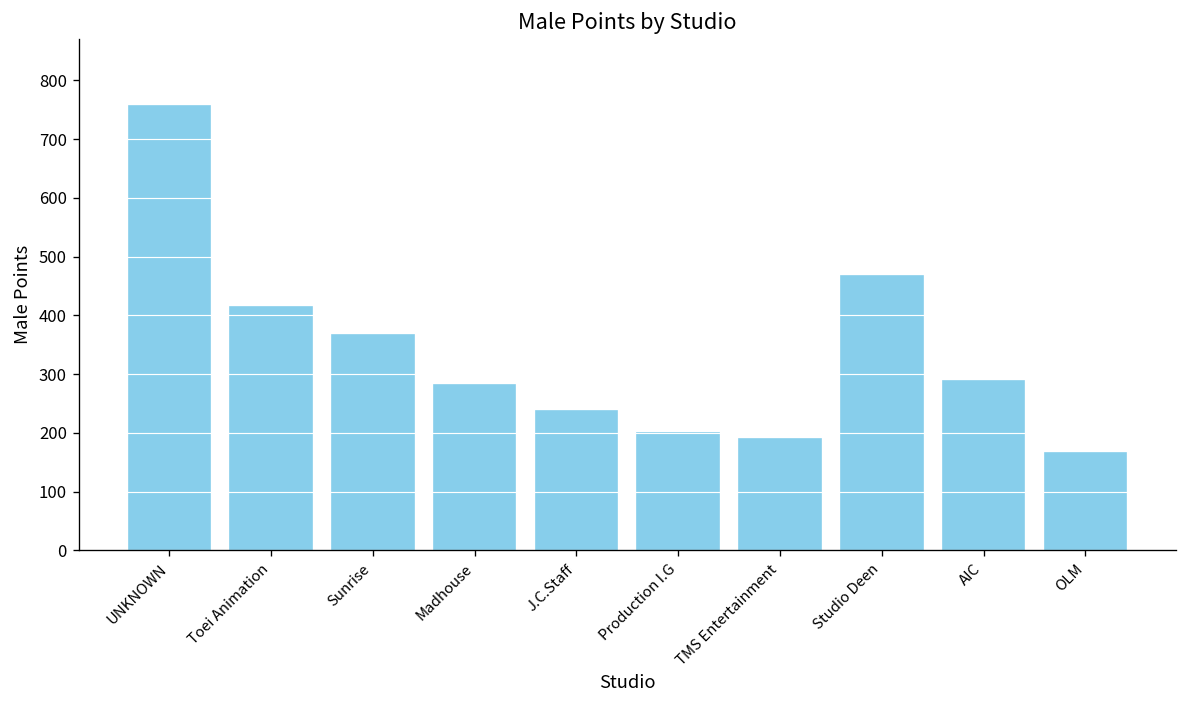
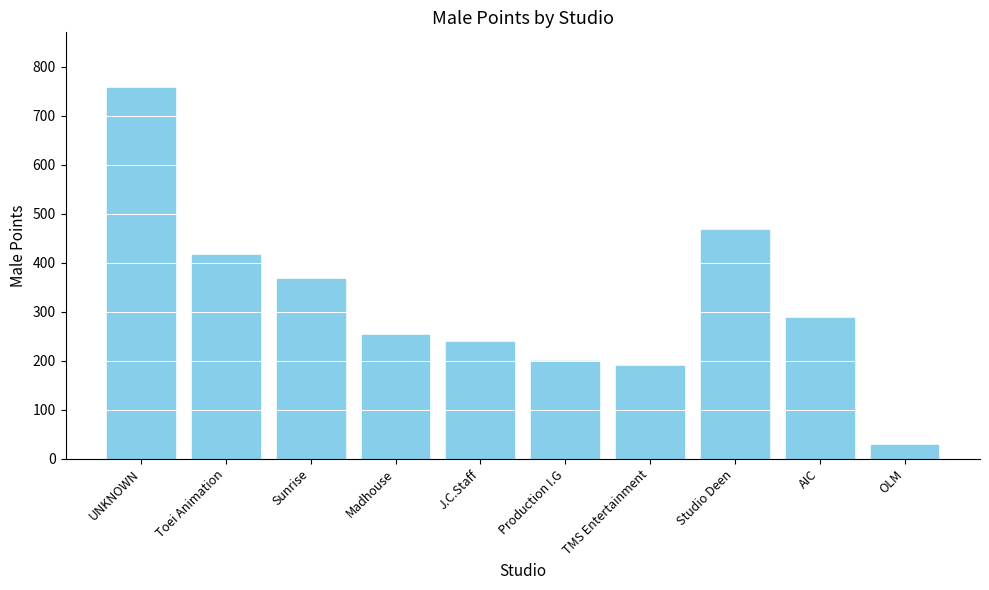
Madhouse: 280 -> 250
OLM: 170 -> 30
